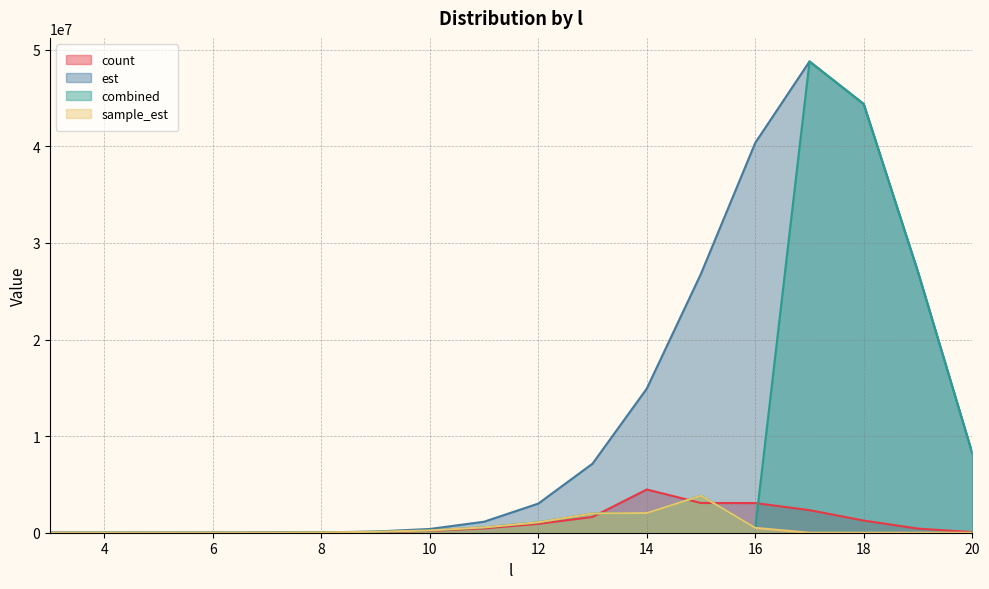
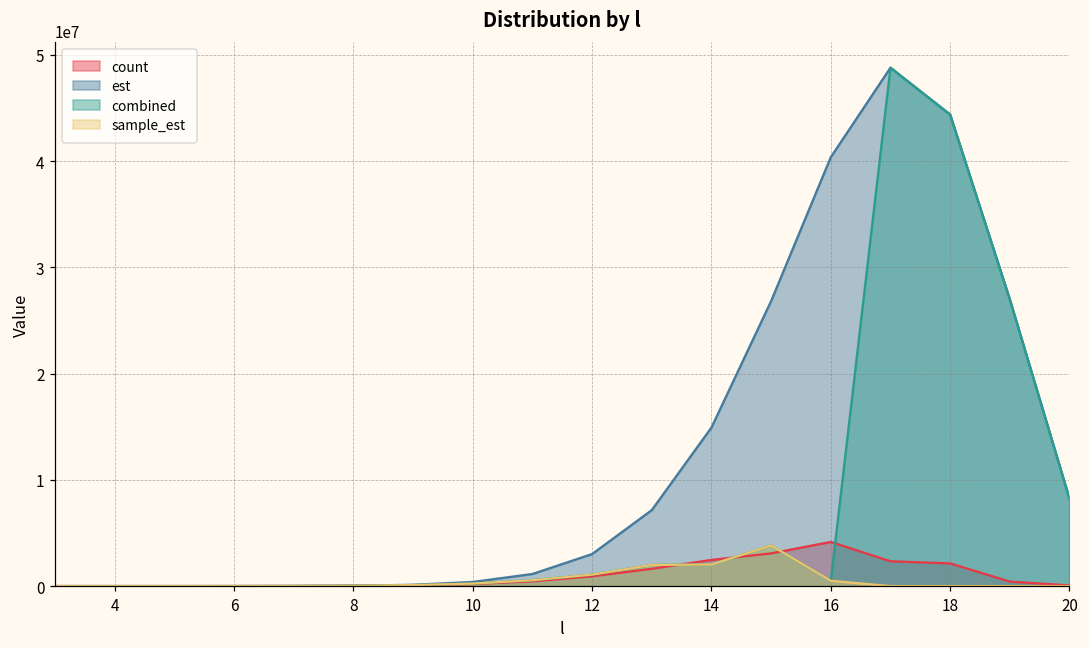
count, 14: 4000000 -> 2000000
count, 16: 3000000 -> 4000000
count, 18: 1000000 -> 2000000
